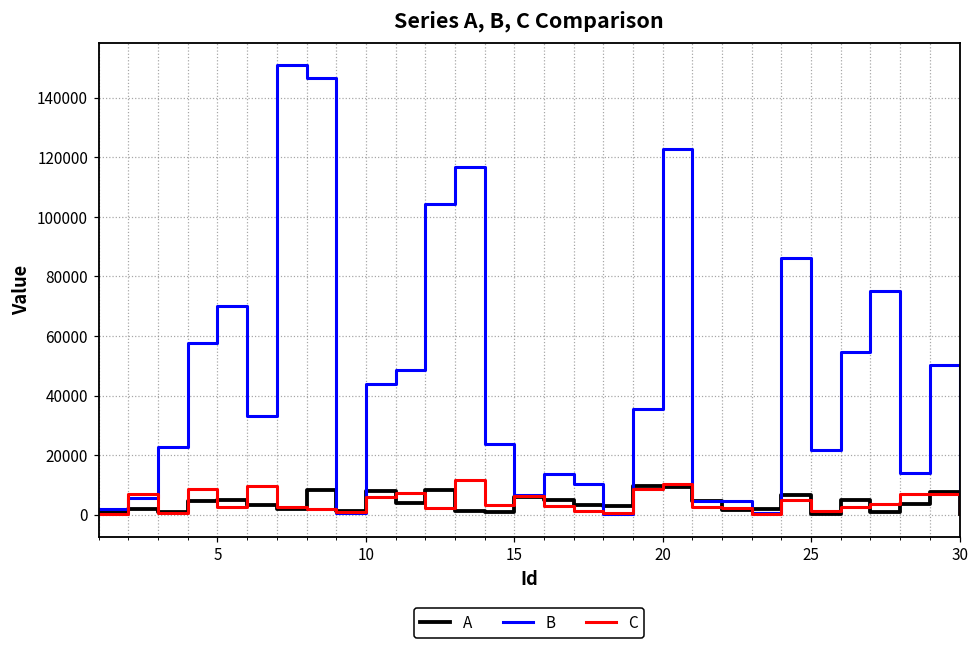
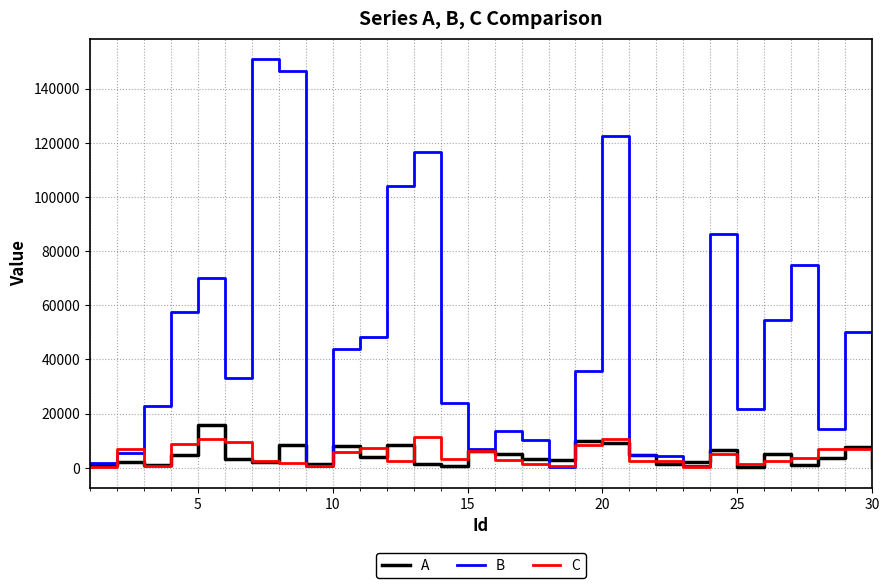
A, 5: 5000 -> 16000
C, 5: 3000 -> 11000
